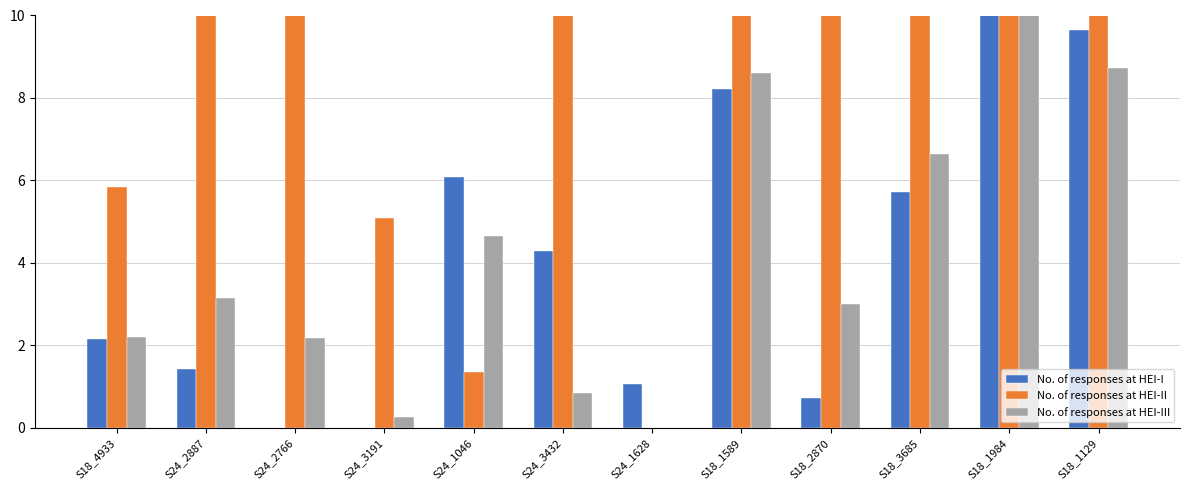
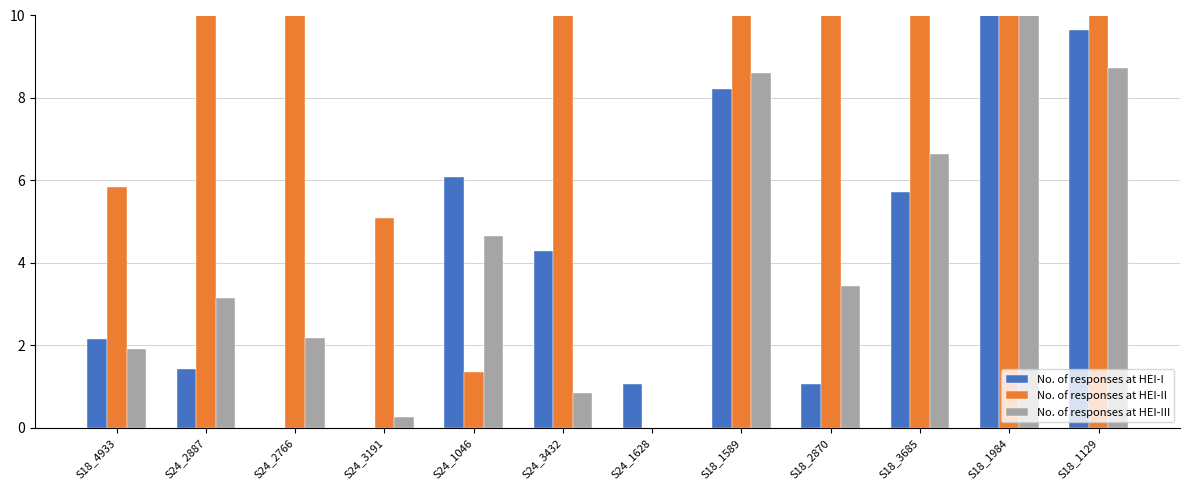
No. of responses at HEI-III, S18_4933: 2.2 -> 1.9
No. of responses at HEI-I, S18_2870: 0.7 -> 1.1
No. of responses at HEI-III, S18_2870: 3.0 -> 3.4
